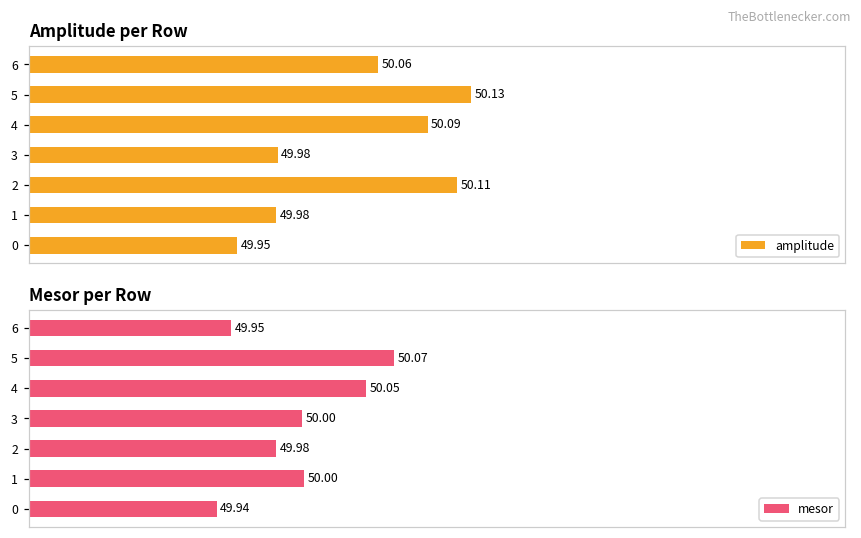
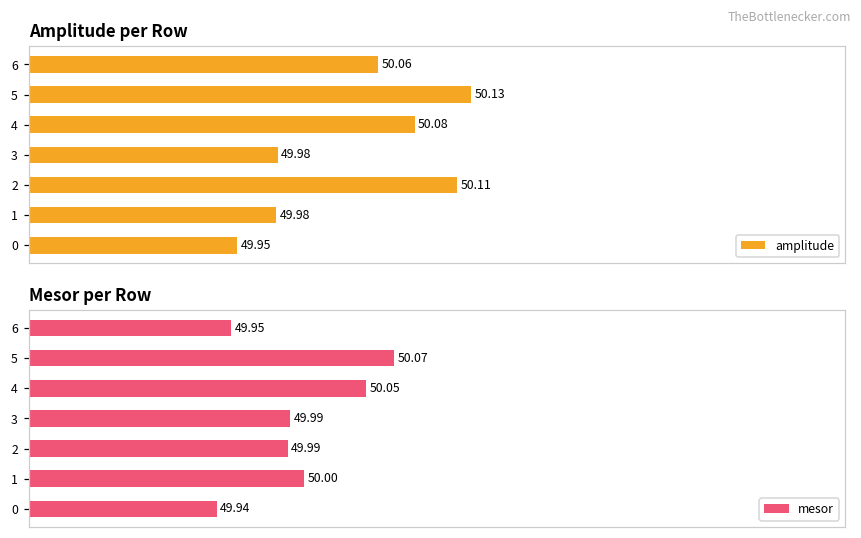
Amplitude per Row, 4: 50.09 -> 50.08
Mesor per Row, 3: 50.00 -> 49.99
Mesor per Row, 2: 49.98 -> 49.99
